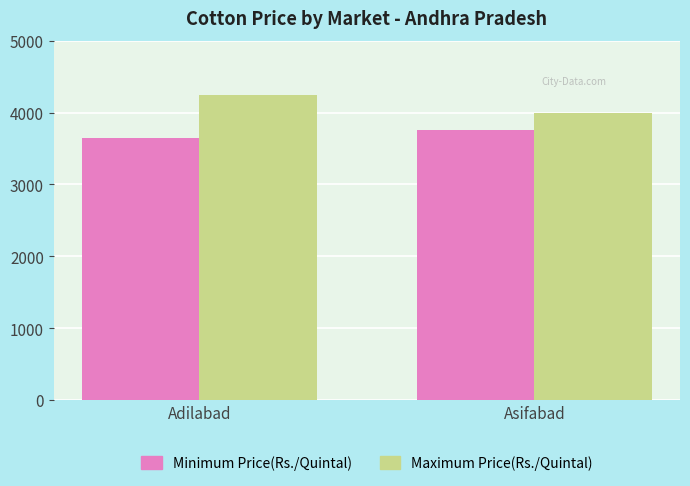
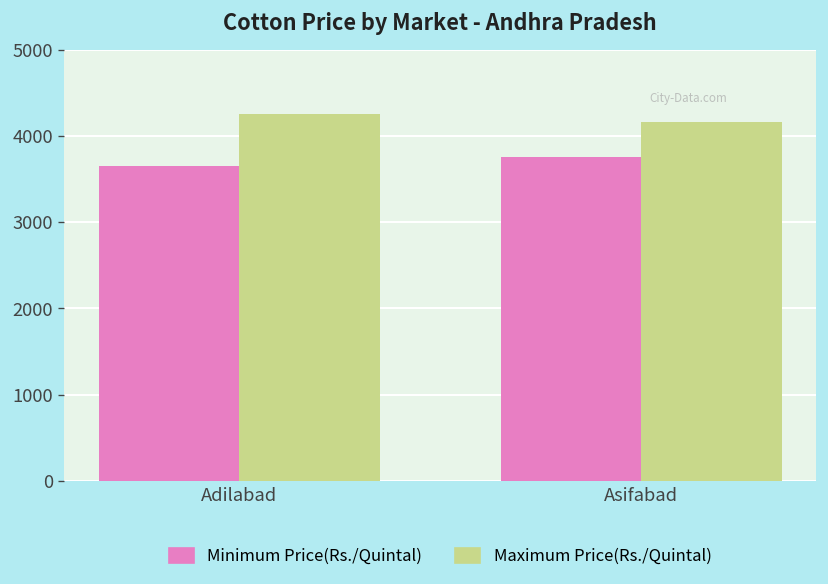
Maximum Price(Rs./Quintal), Asifabad: 4000 -> 4200
